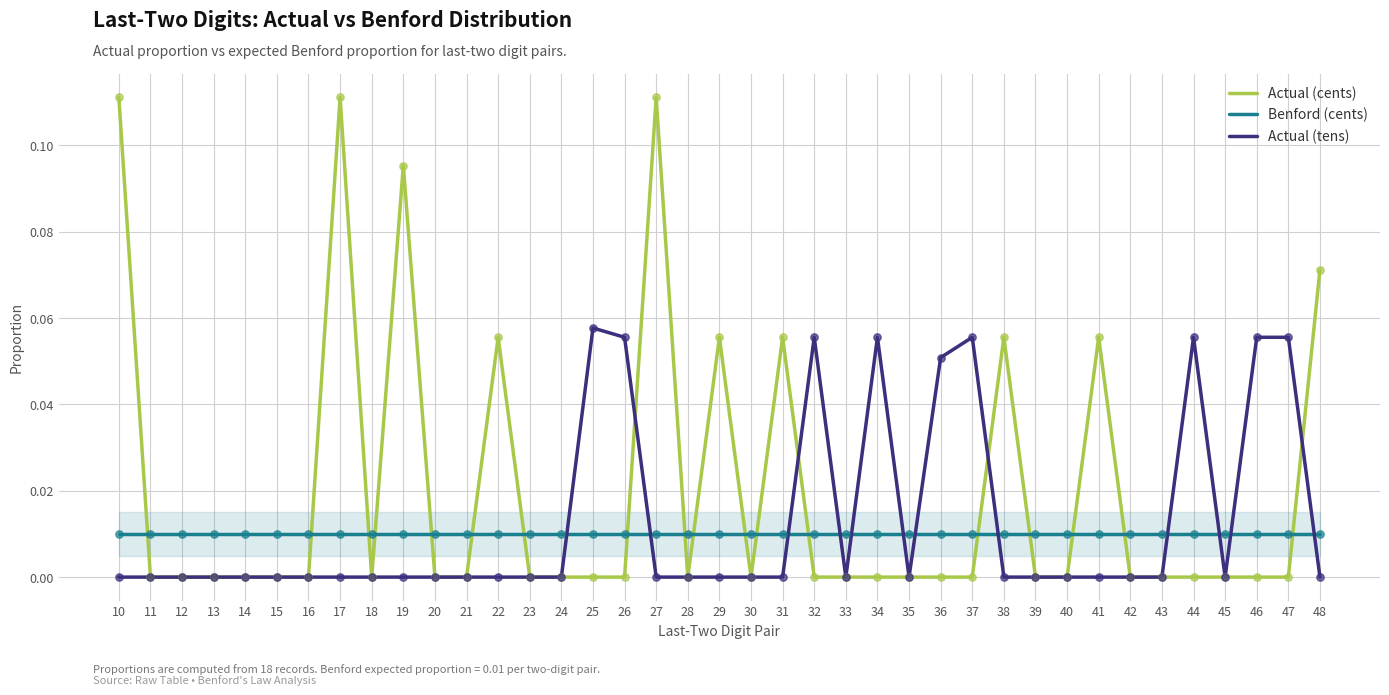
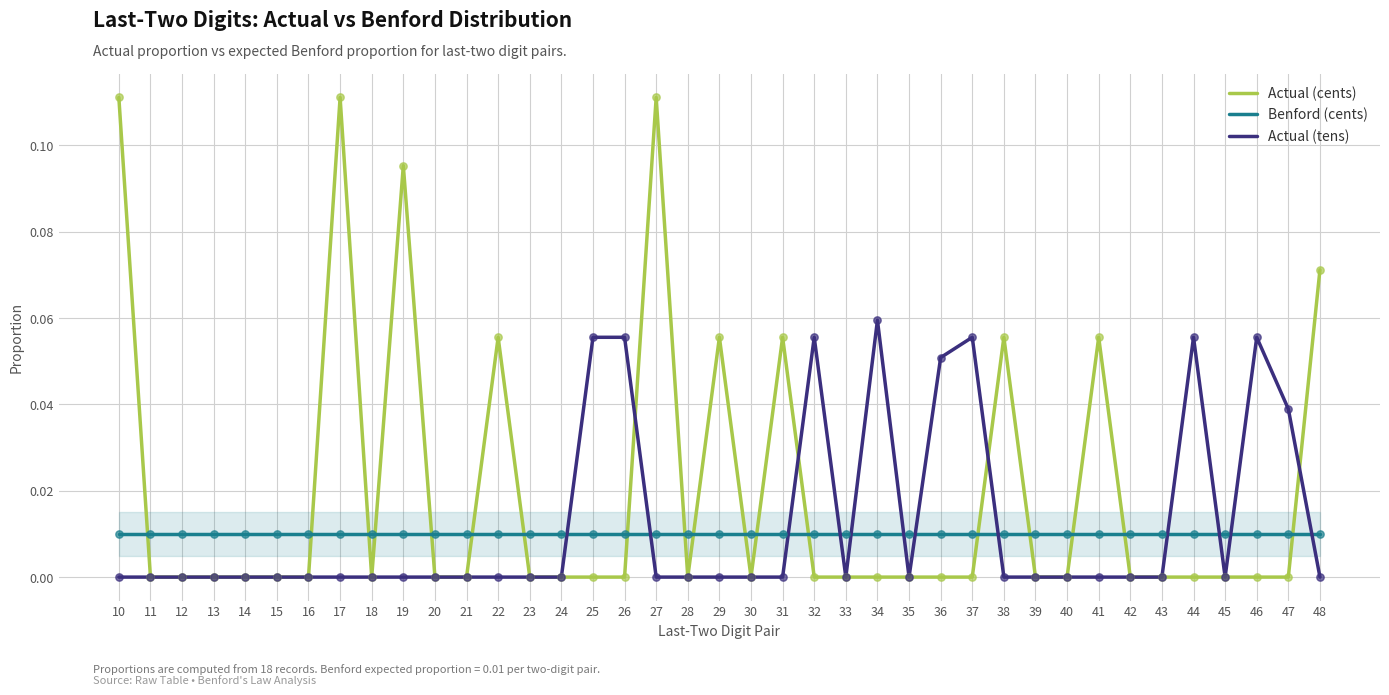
Actual (tens), 25: 0.058 -> 0.056
Actual (tens), 34: 0.056 -> 0.059
Actual (tens), 47: 0.056 -> 0.039
